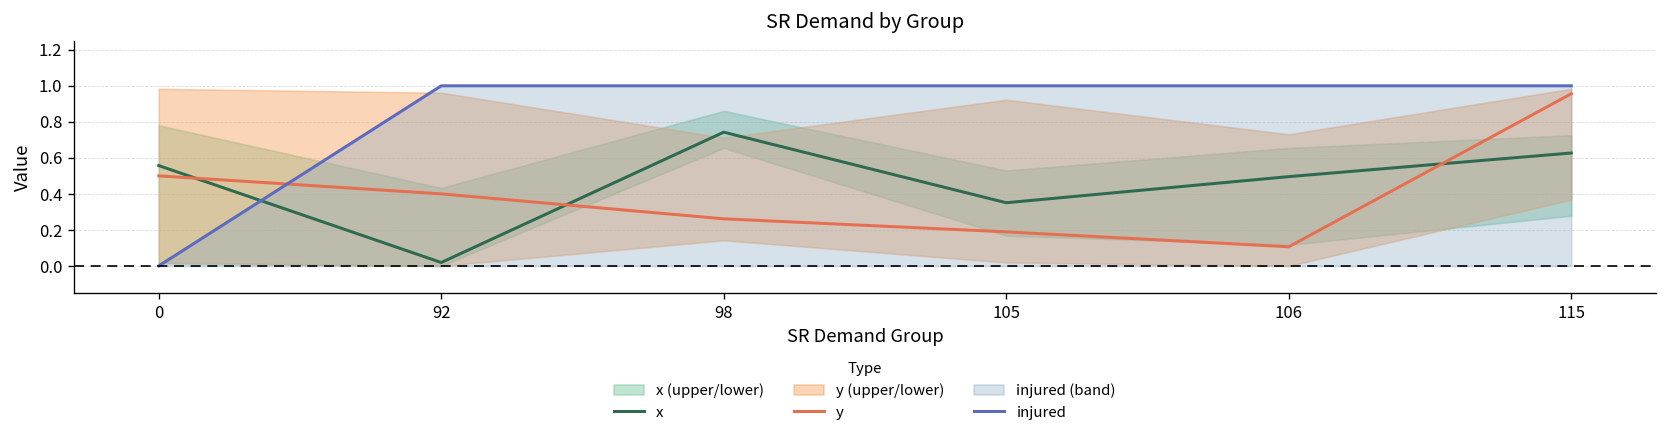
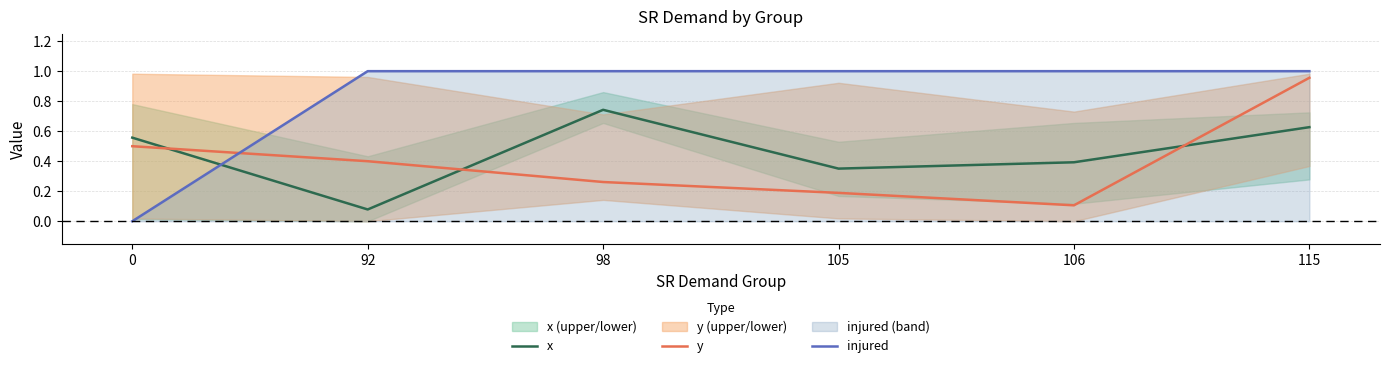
x, 92: 0.02 -> 0.08
x, 106: 0.50 -> 0.39
